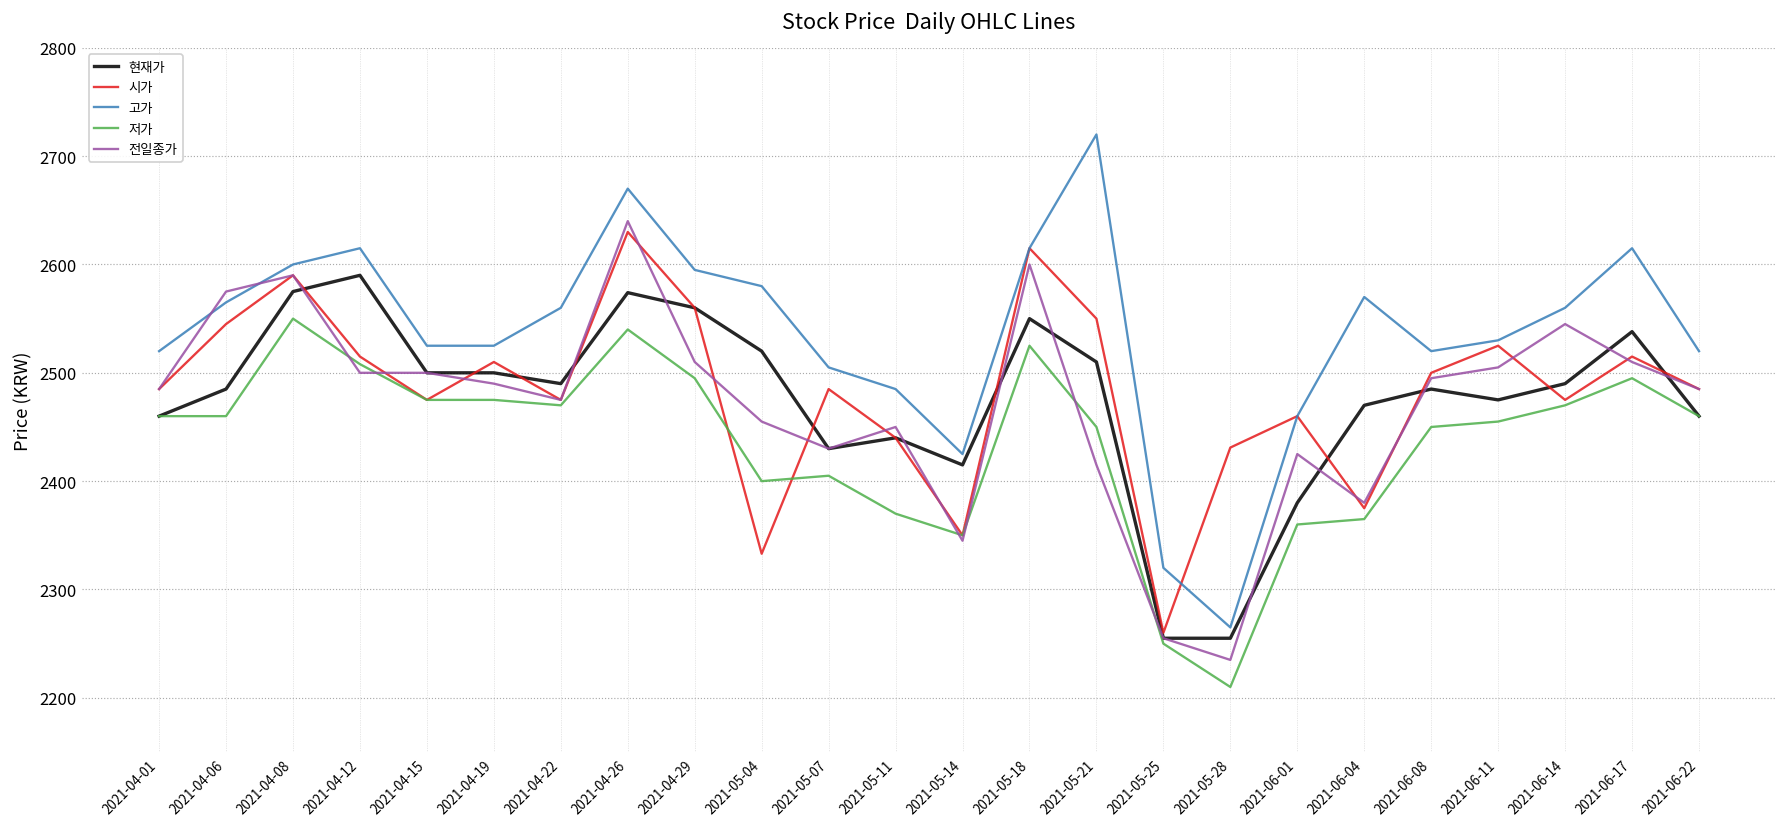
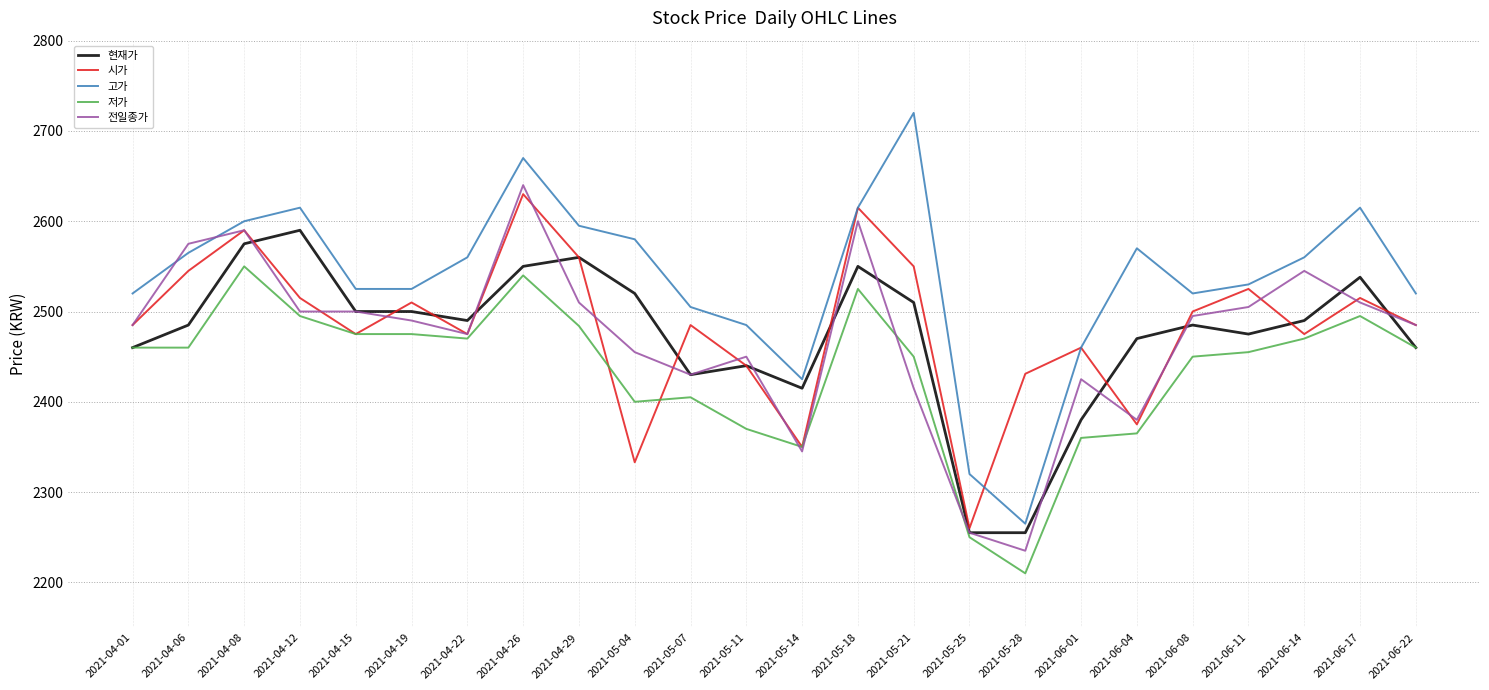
저가, 2021-04-12: 2510 -> 2500
현재가, 2021-04-26: 2570 -> 2550
저가, 2021-04-29: 2500 -> 2480
